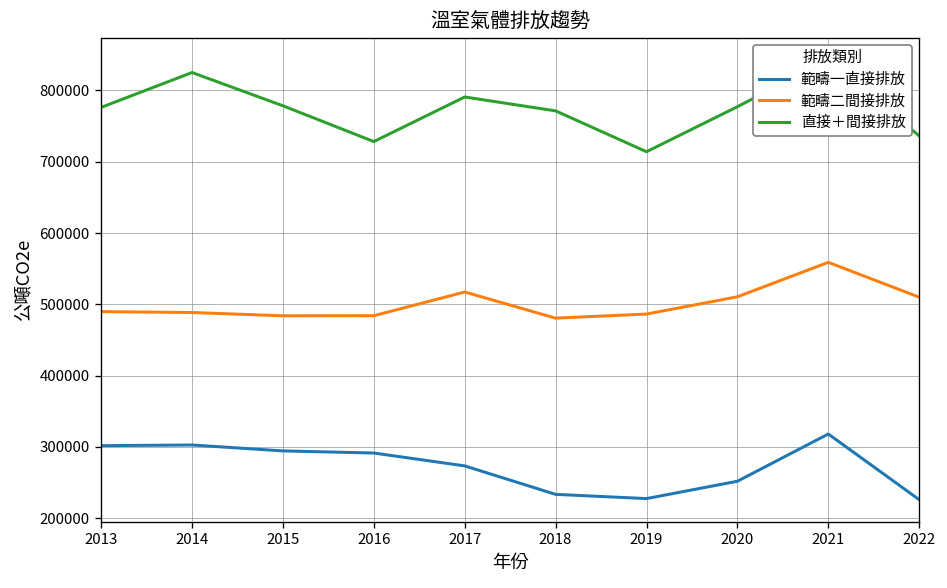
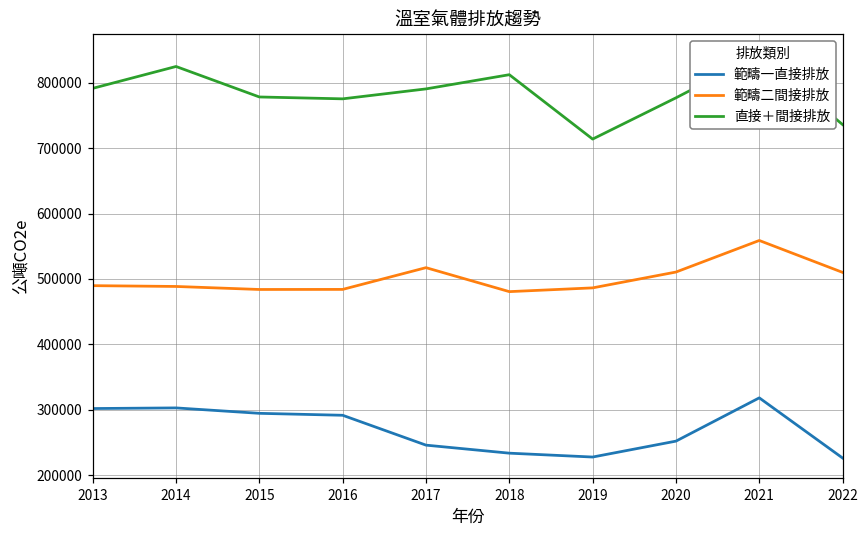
直接＋間接排放, 2013: 780000 -> 790000
直接＋間接排放, 2016: 730000 -> 780000
範疇一直接排放, 2017: 270000 -> 250000
直接＋間接排放, 2018: 770000 -> 810000
